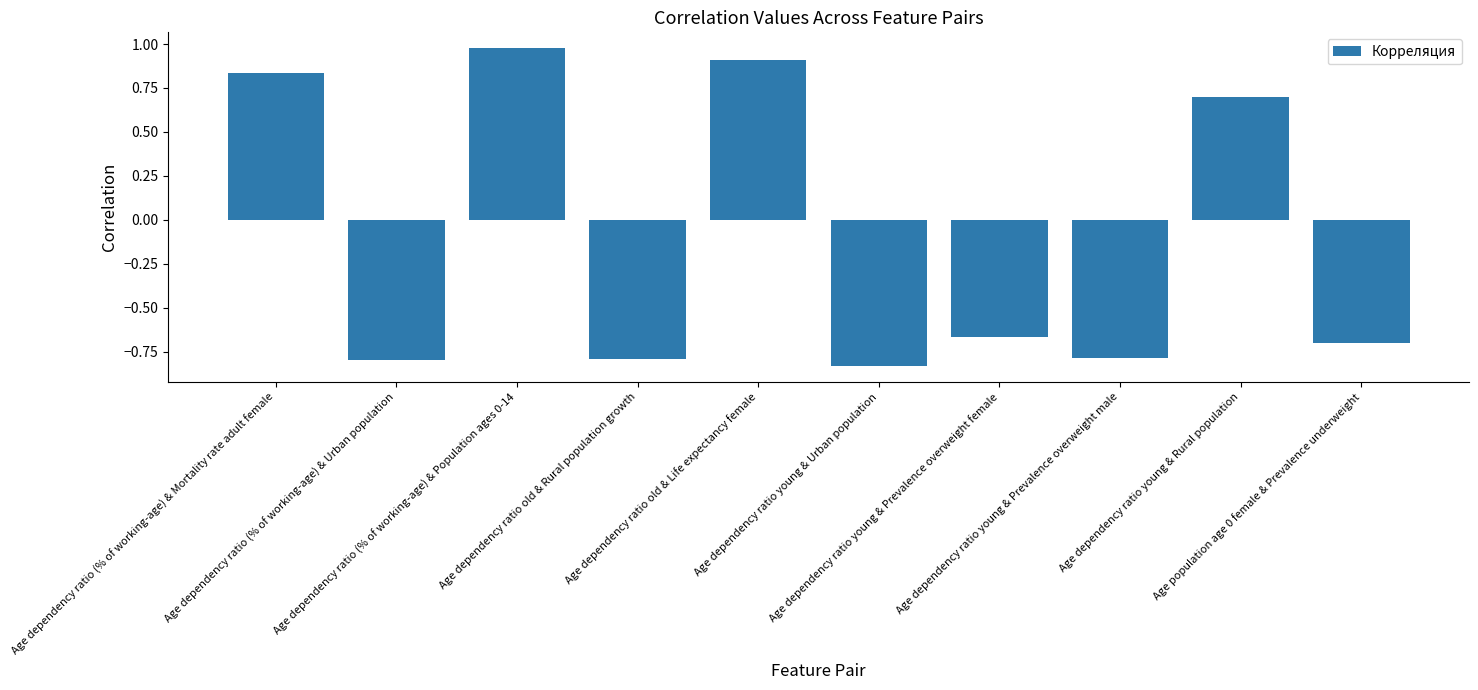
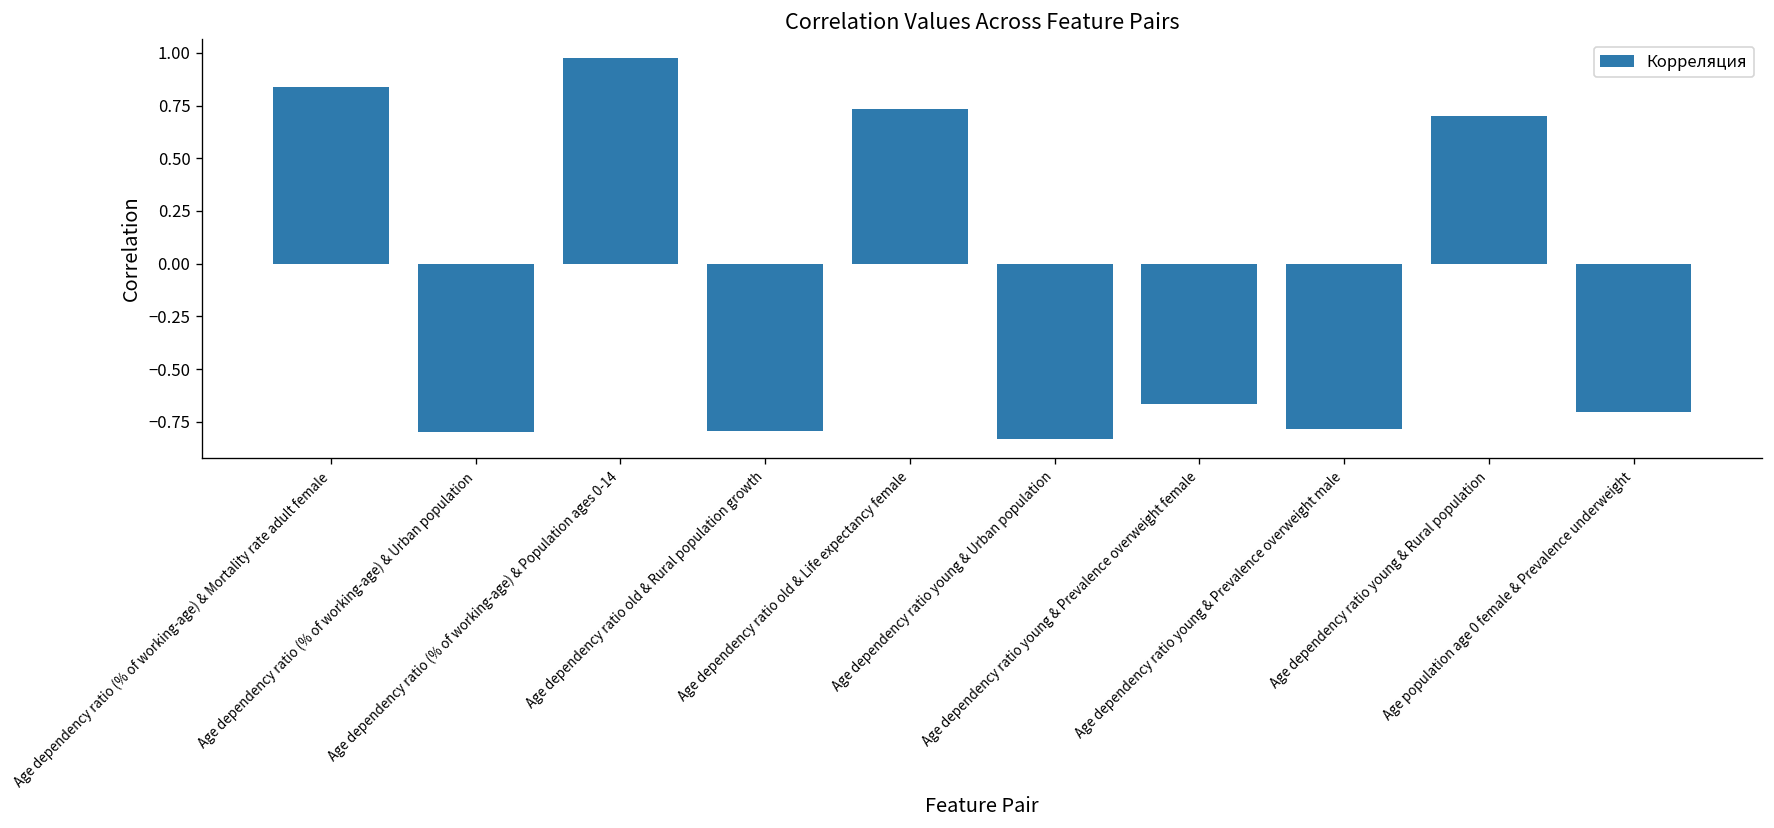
Age dependency ratio old & Life expectancy female: 0.91 -> 0.73
